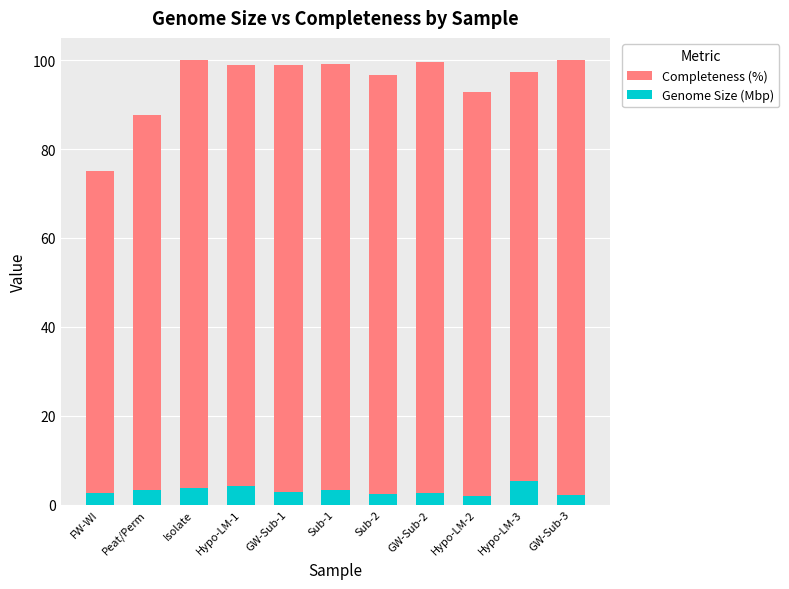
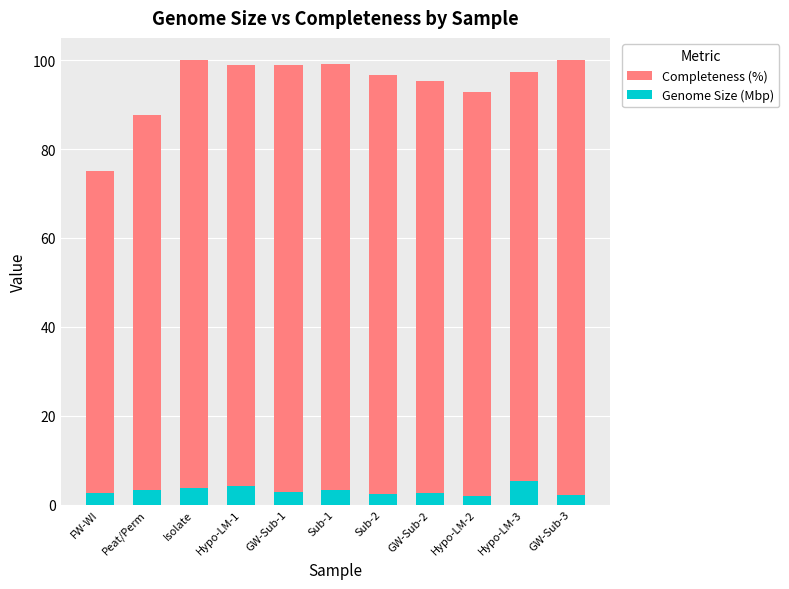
Completeness (%), GW-Sub-2: 100 -> 95
